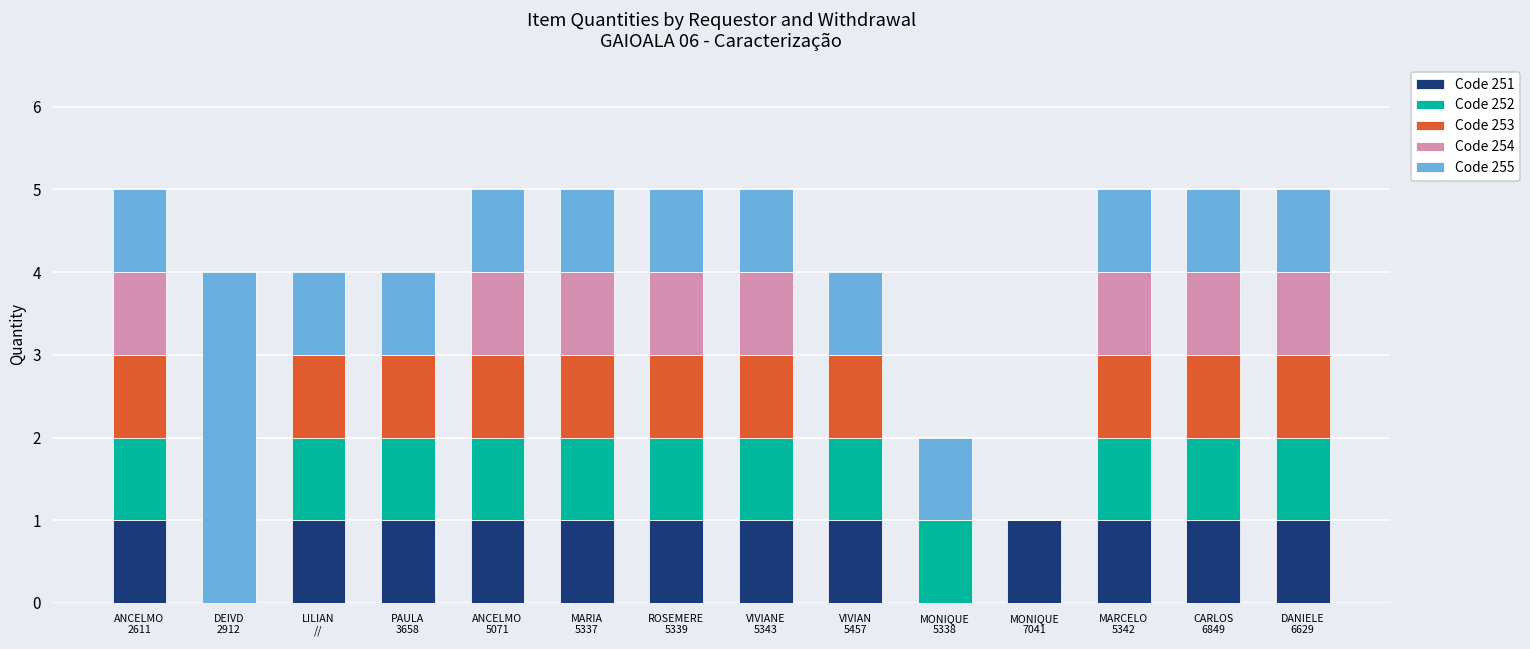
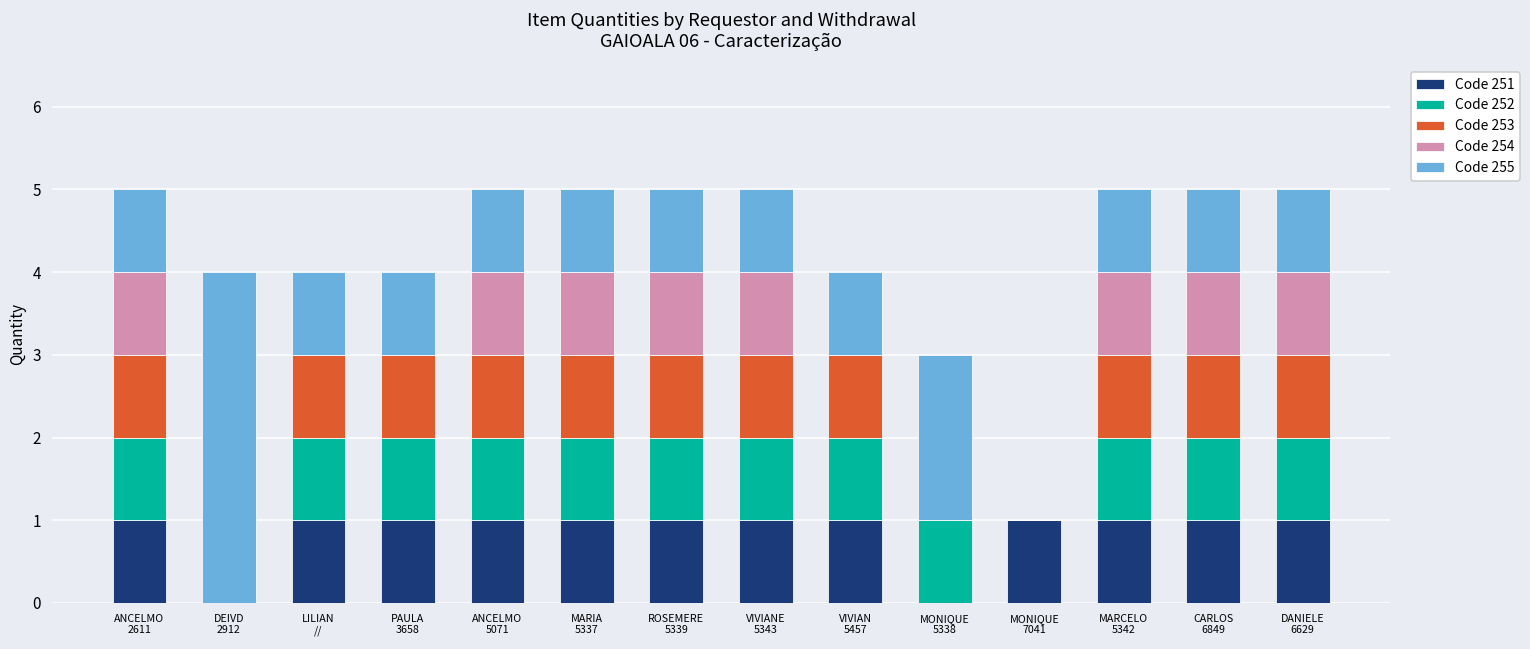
Code 255, MONIQUE 5338: 1 -> 2
